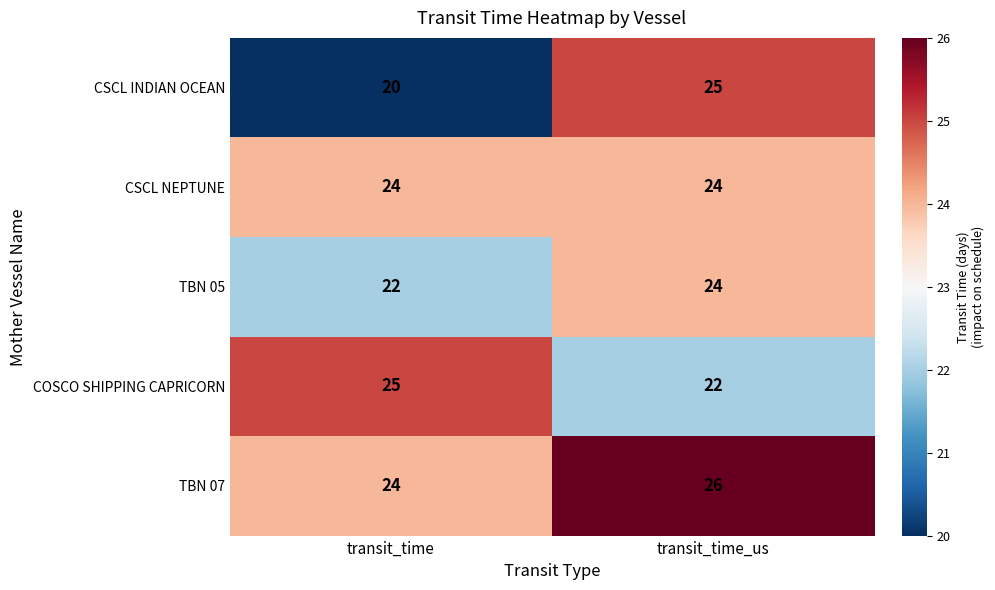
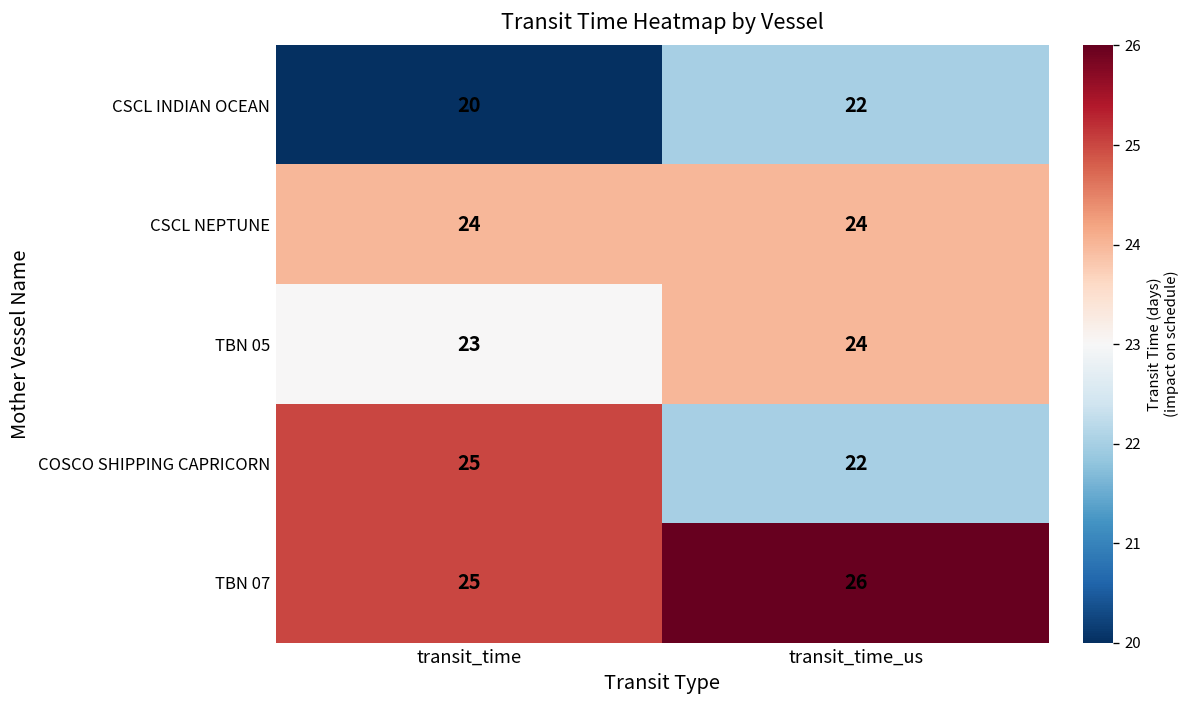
CSCL INDIAN OCEAN, transit_time_us: 25 -> 22
TBN 05, transit_time: 22 -> 23
TBN 07, transit_time: 24 -> 25
